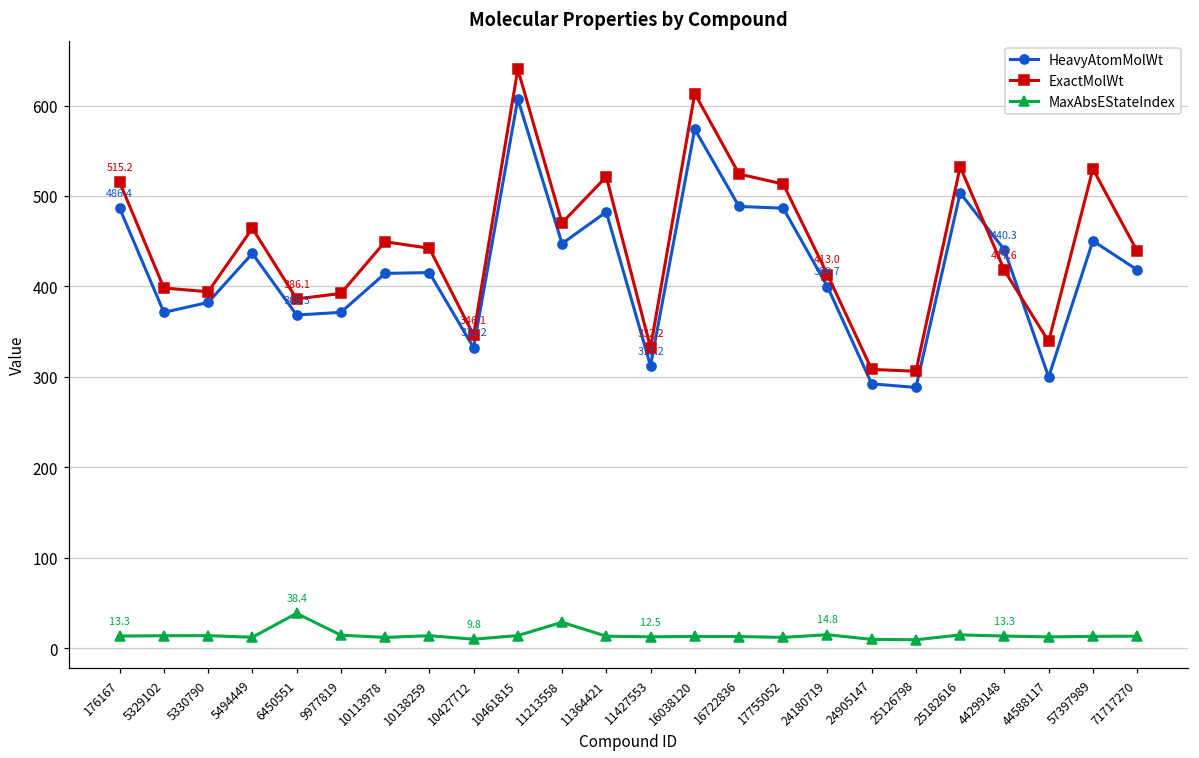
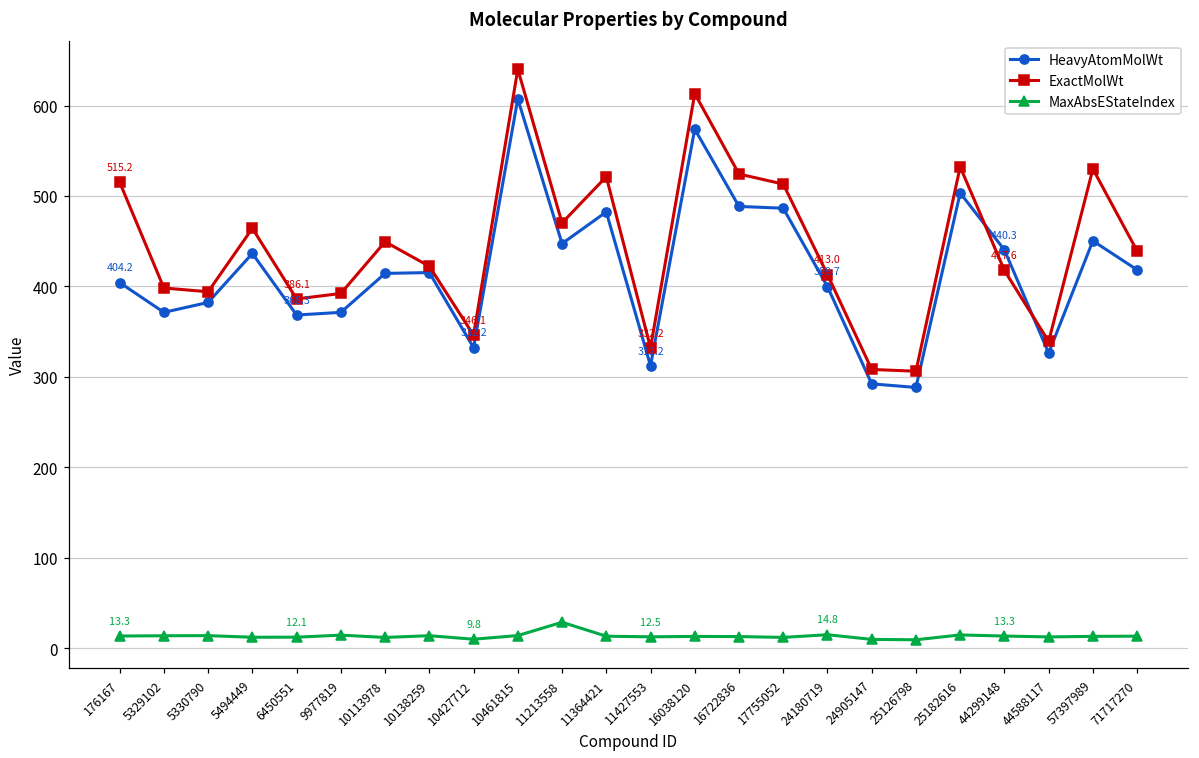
HeavyAtomMolWt, 176167: 486.4 -> 404.2
MaxAbsEStateIndex, 6450551: 38.4 -> 12.1
ExactMolWt, 10138259: 440 -> 420
HeavyAtomMolWt, 44588117: 300 -> 330
